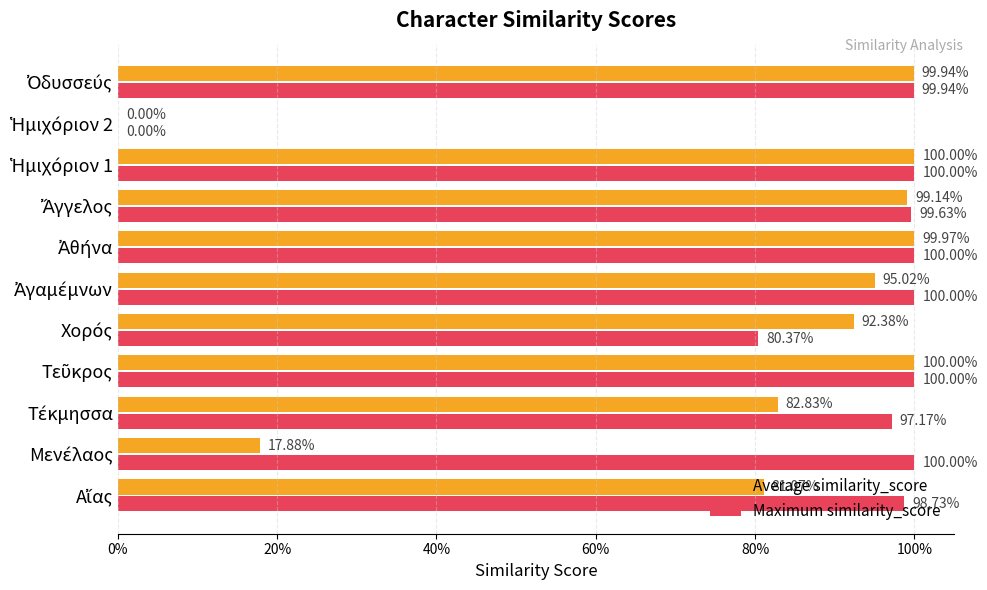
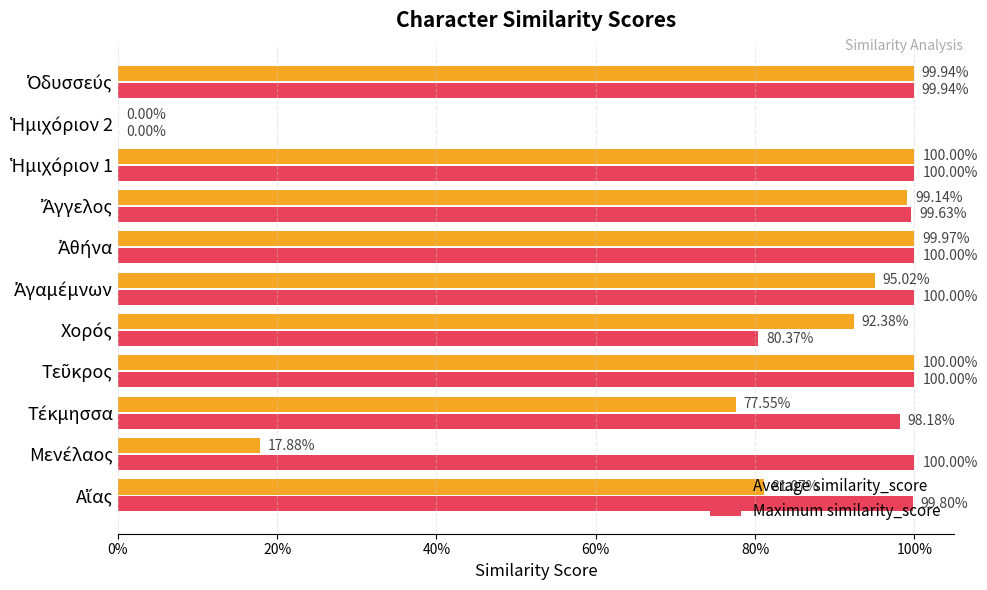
Average similarity_score, Τέκμησσα: 82.83% -> 77.55%
Maximum similarity_score, Τέκμησσα: 97.17% -> 98.18%
Maximum similarity_score, Αἴας: 98.73% -> 99.80%
